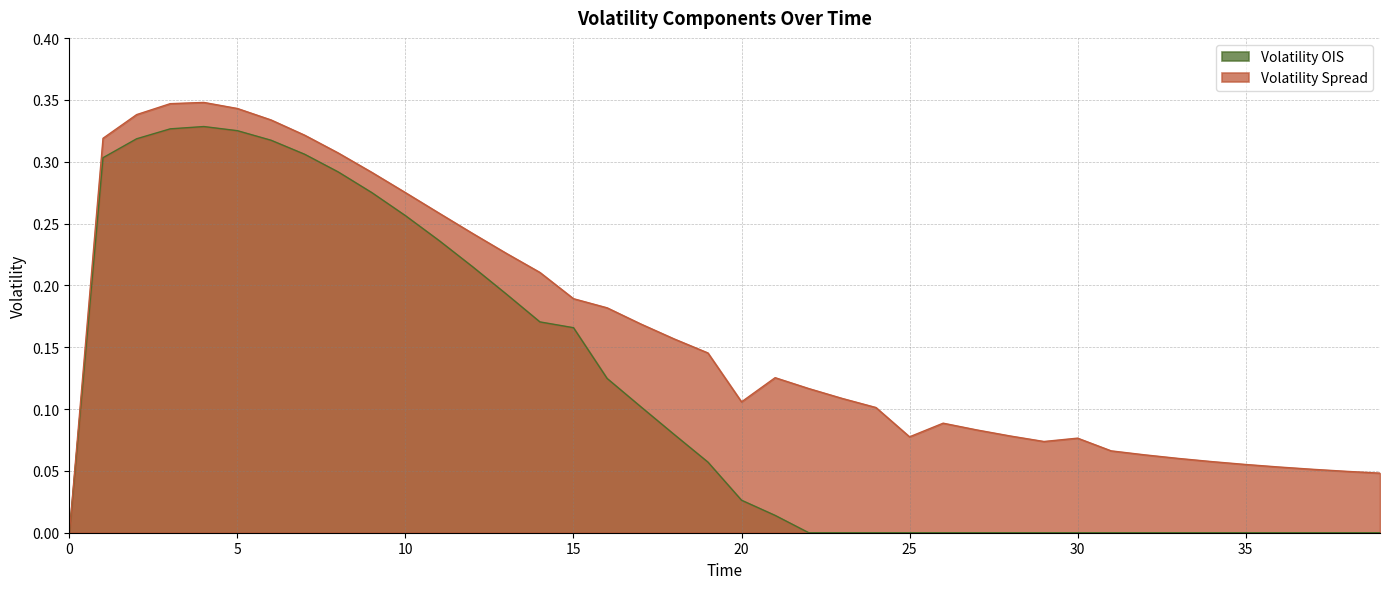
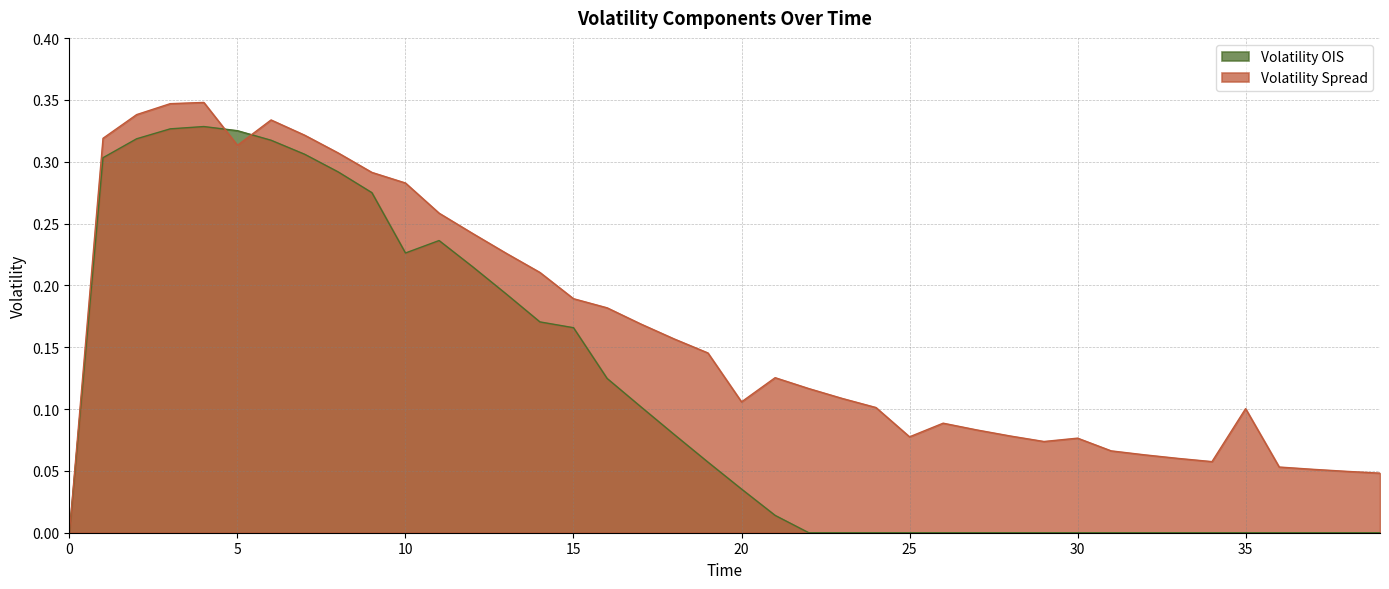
Volatility Spread, 5: 0.343 -> 0.313
Volatility OIS, 10: 0.256 -> 0.226
Volatility Spread, 10: 0.275 -> 0.283
Volatility OIS, 20: 0.026 -> 0.035
Volatility Spread, 35: 0.055 -> 0.100
